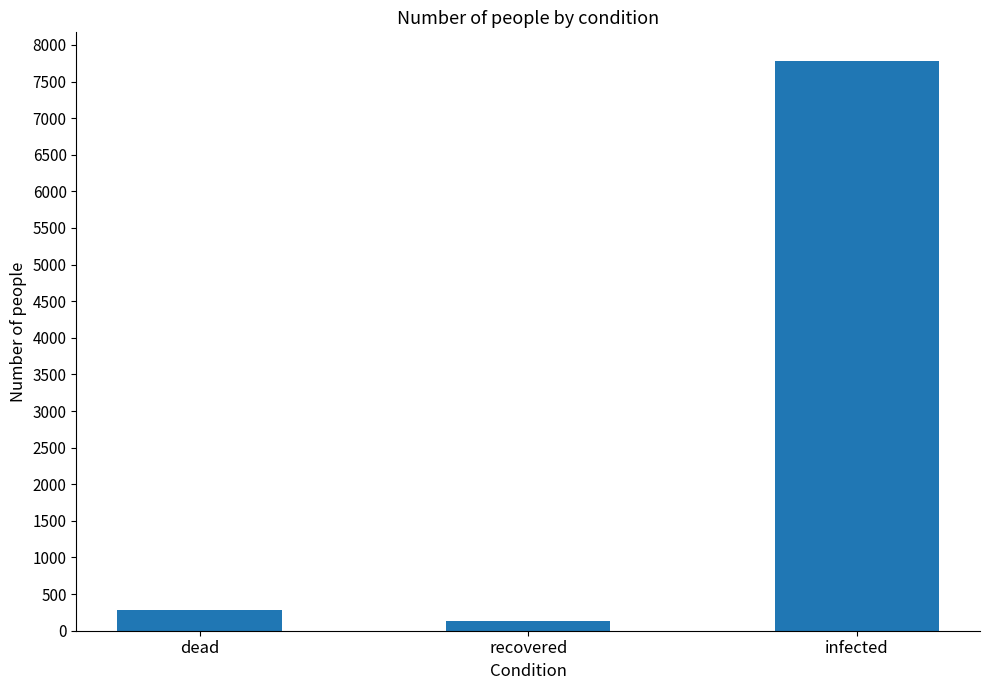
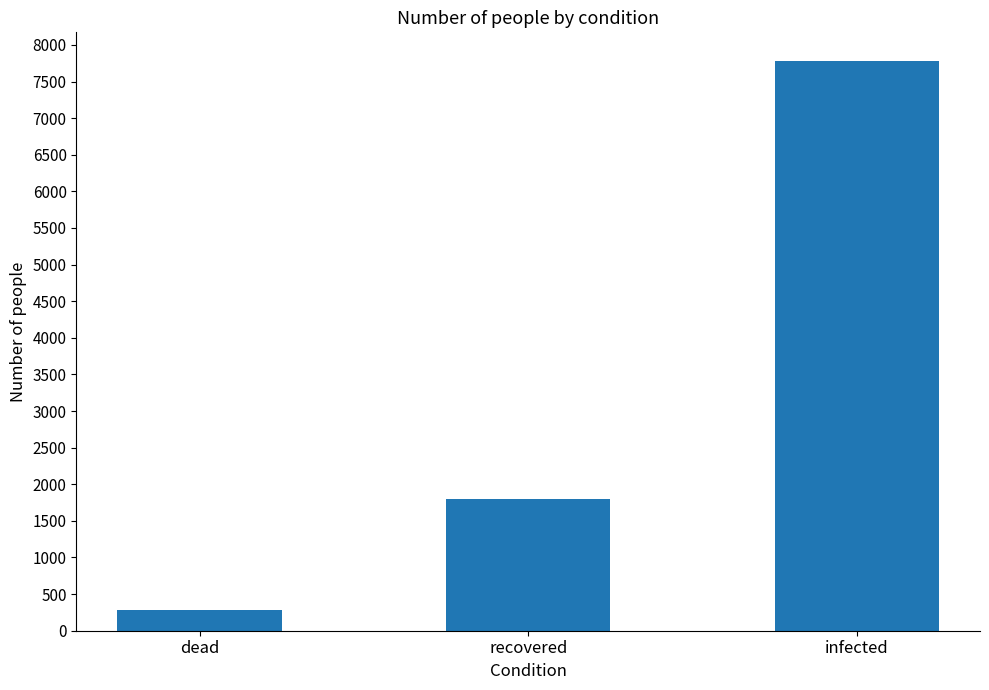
recovered: 100 -> 1800
